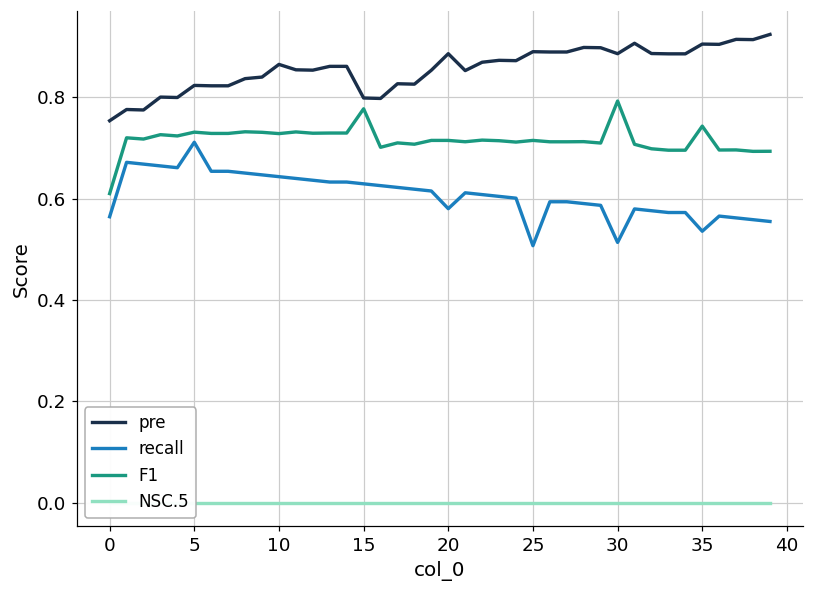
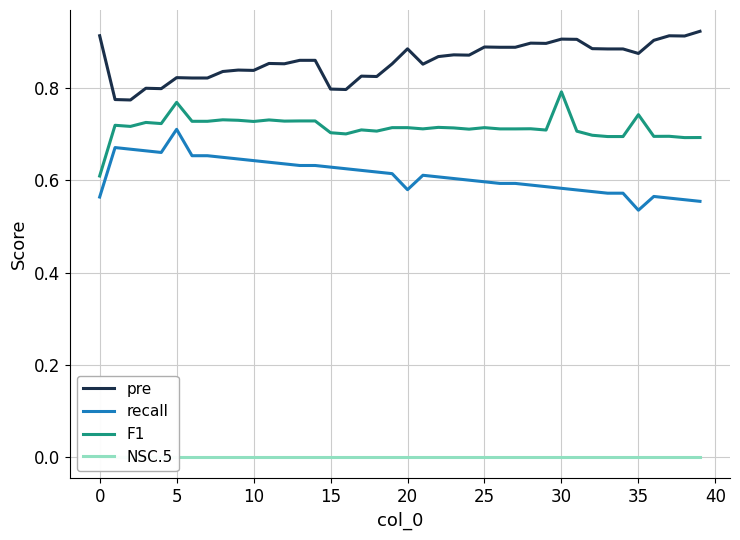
pre, 0: 0.75 -> 0.91
F1, 5: 0.73 -> 0.77
pre, 10: 0.86 -> 0.84
F1, 15: 0.78 -> 0.70
recall, 25: 0.51 -> 0.60
pre, 30: 0.89 -> 0.91
recall, 30: 0.51 -> 0.58
pre, 35: 0.90 -> 0.88
